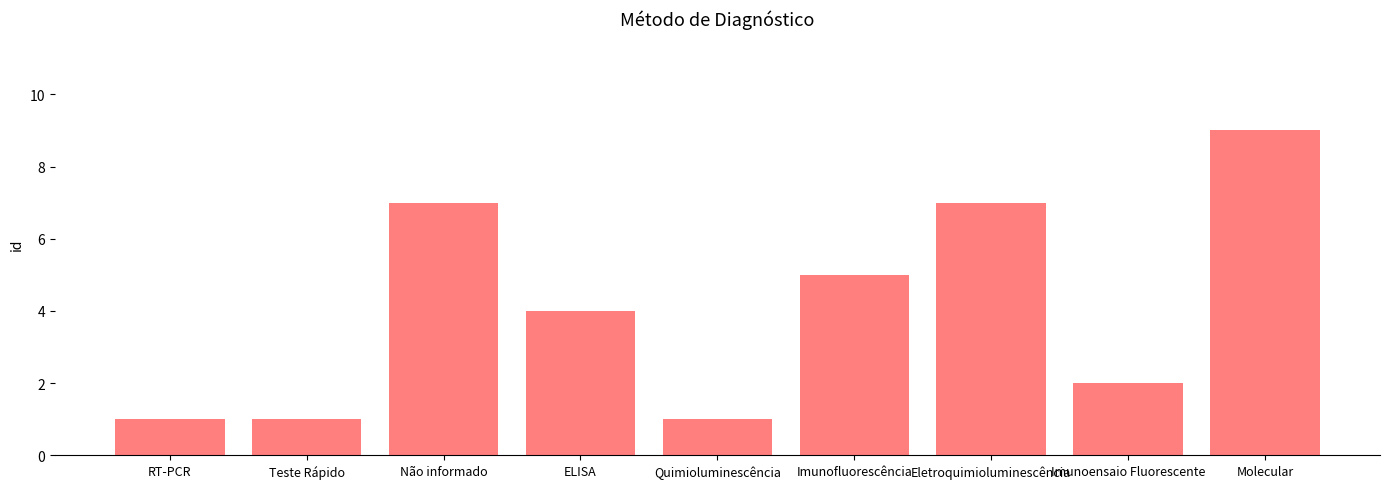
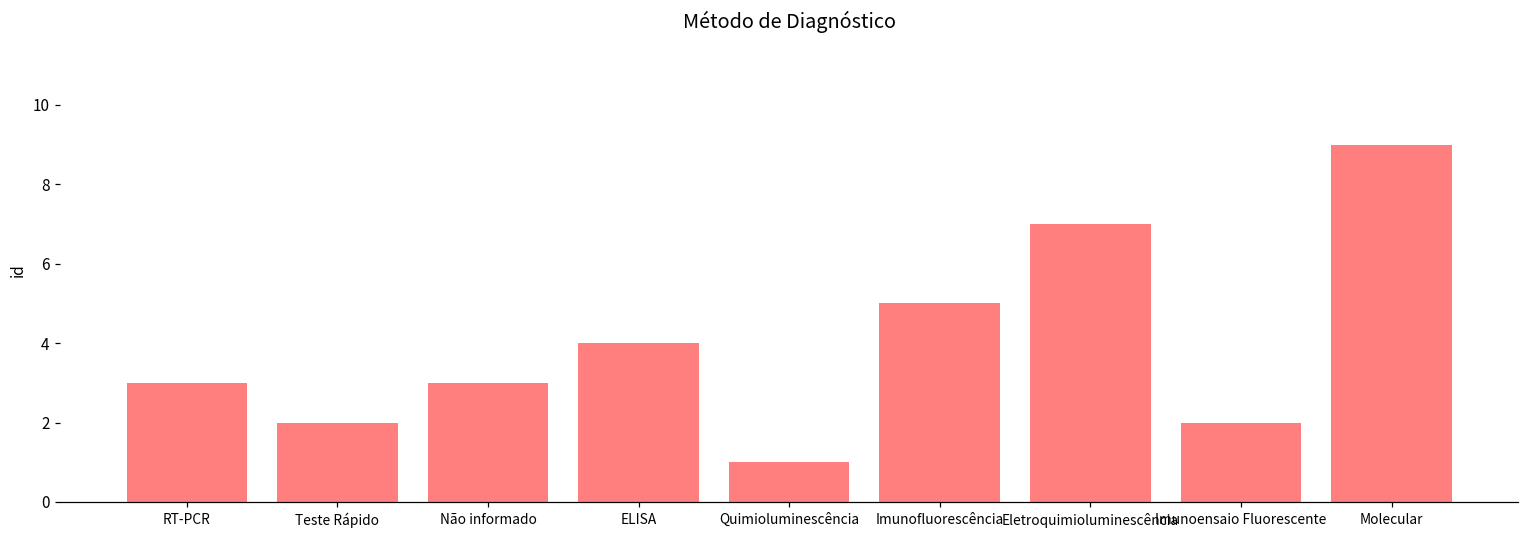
RT-PCR: 1 -> 3
Teste Rápido: 1 -> 2
Não informado: 7 -> 3
